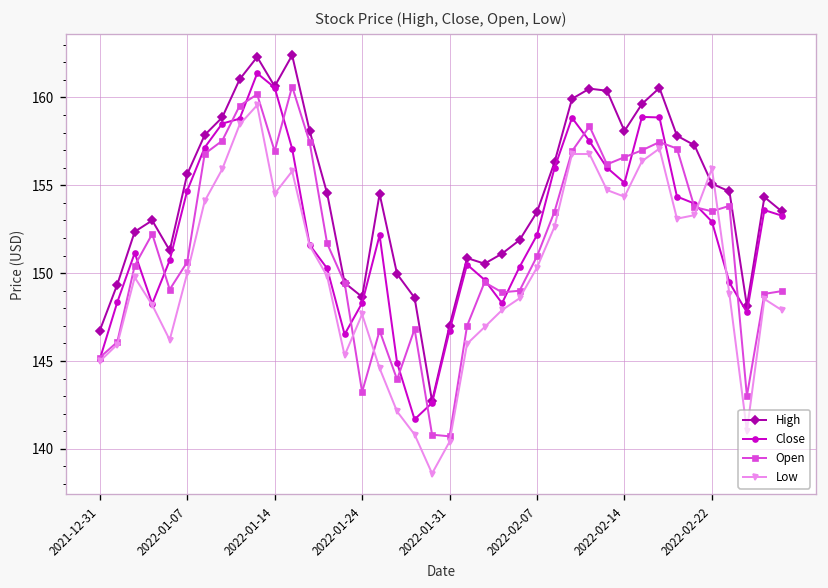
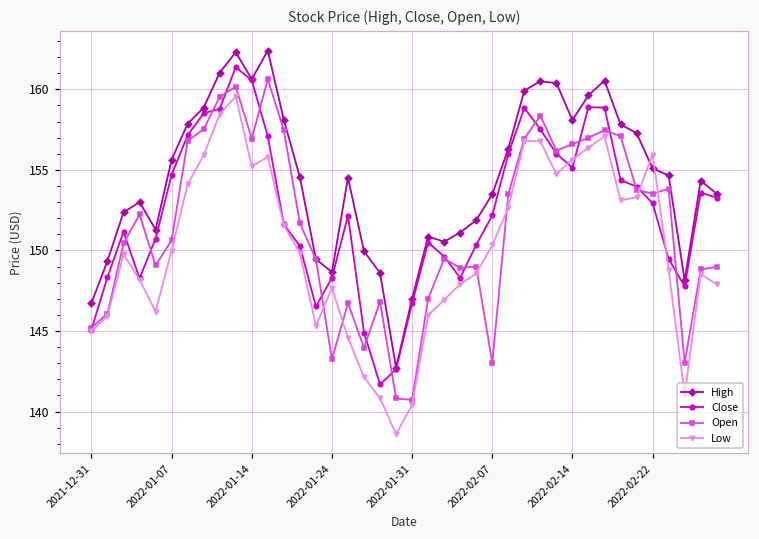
Low, 2022-01-14: 154.5 -> 155.2
Open, 2022-02-07: 151.0 -> 143.0
Low, 2022-02-14: 154.4 -> 155.6
